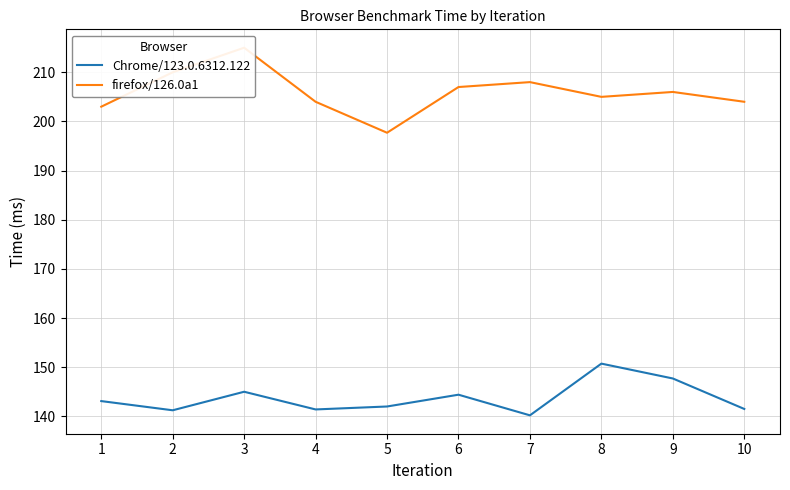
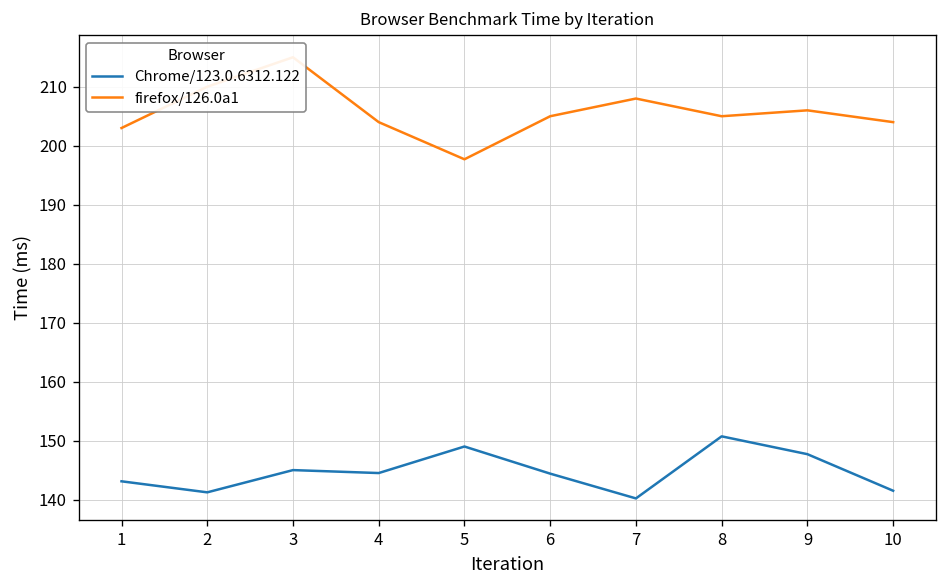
Chrome/123.0.6312.122, 4: 141 -> 145
Chrome/123.0.6312.122, 5: 142 -> 149
firefox/126.0a1, 6: 207 -> 205
